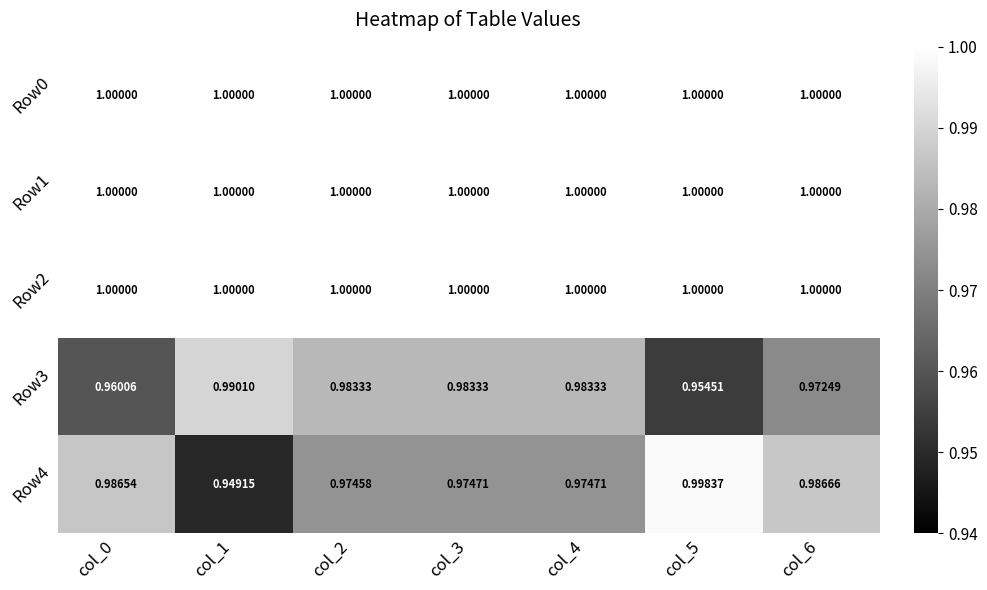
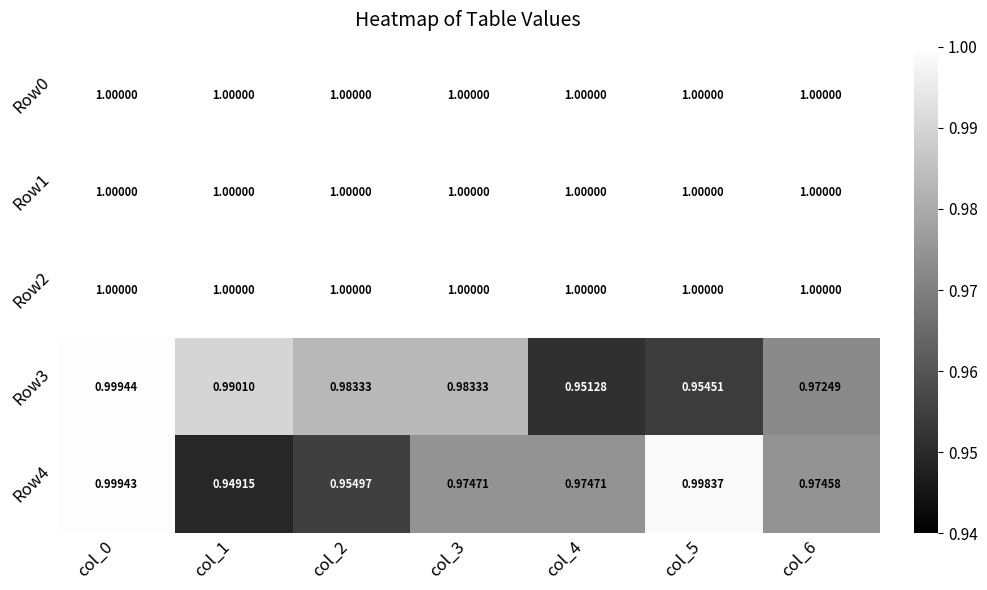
Row3, col_0: 0.96006 -> 0.99944
Row3, col_4: 0.98333 -> 0.95128
Row4, col_0: 0.98654 -> 0.99943
Row4, col_2: 0.97458 -> 0.95497
Row4, col_6: 0.98666 -> 0.97458
